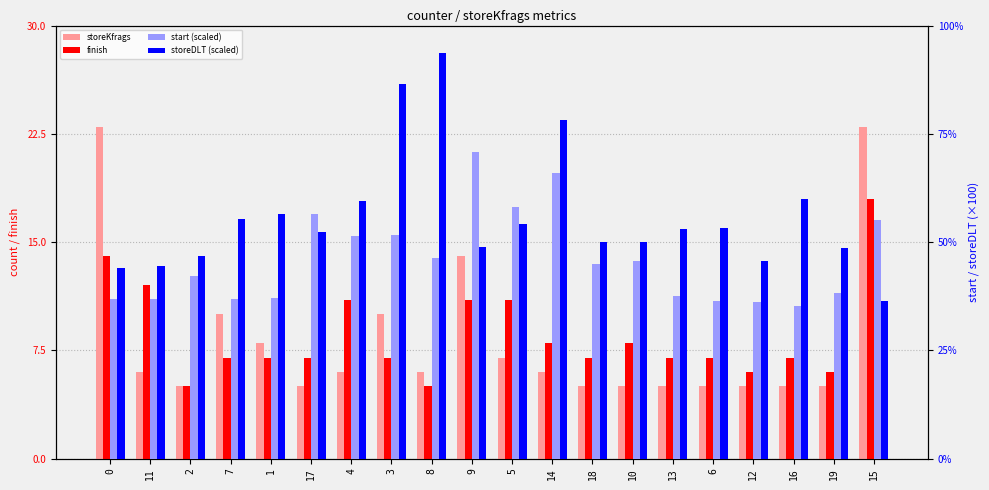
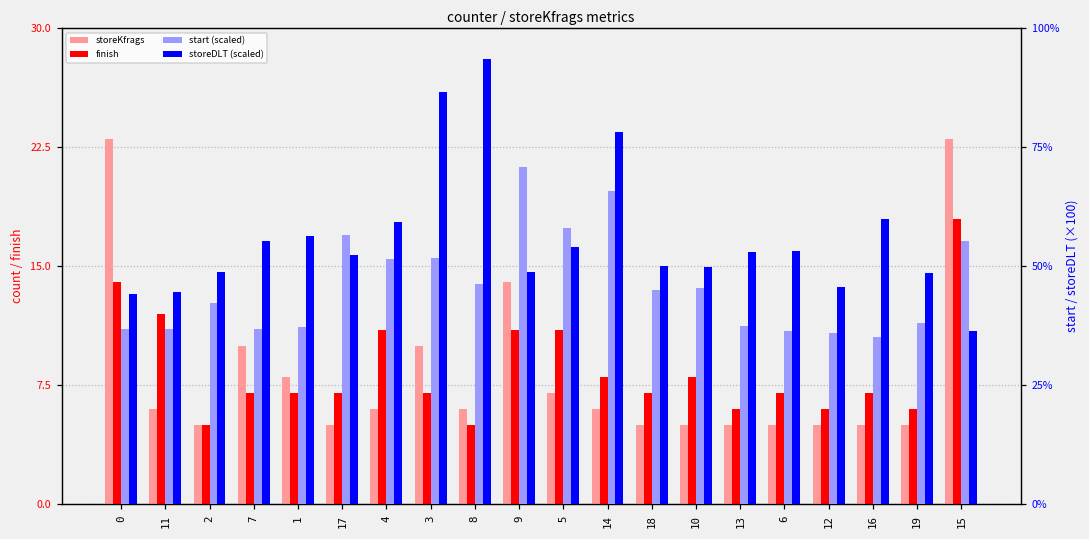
finish, 13: 7 -> 6
storeDLT (scaled), 2: 47% -> 49%
